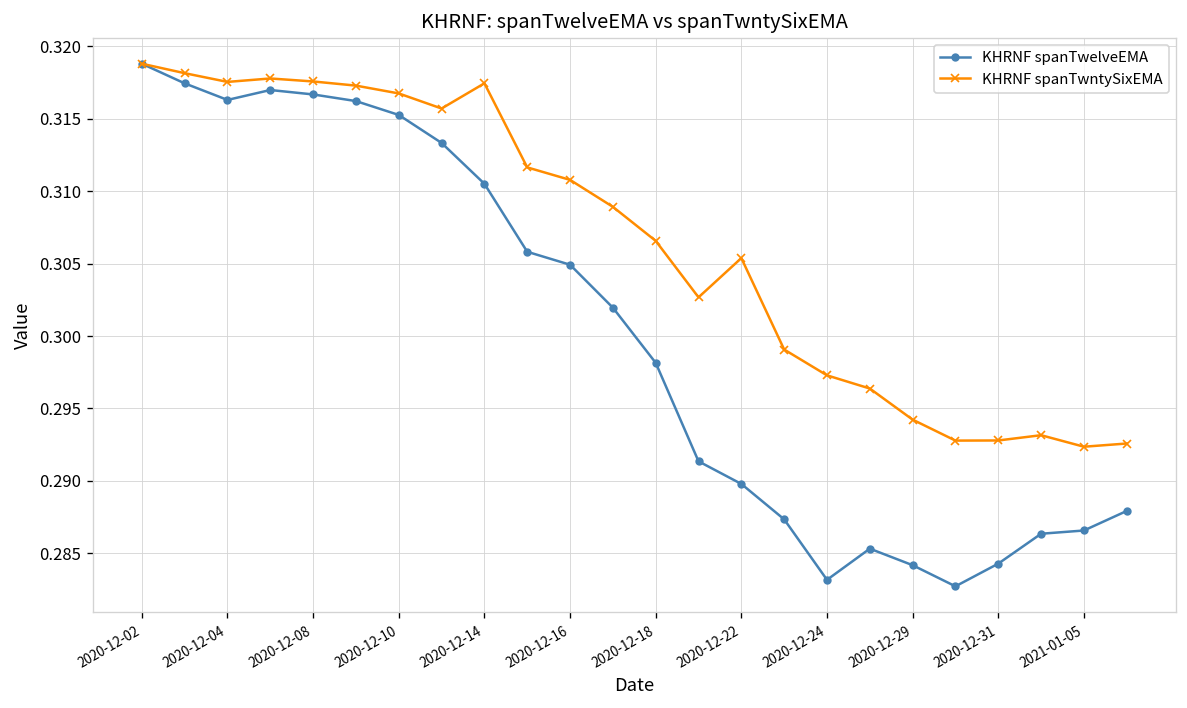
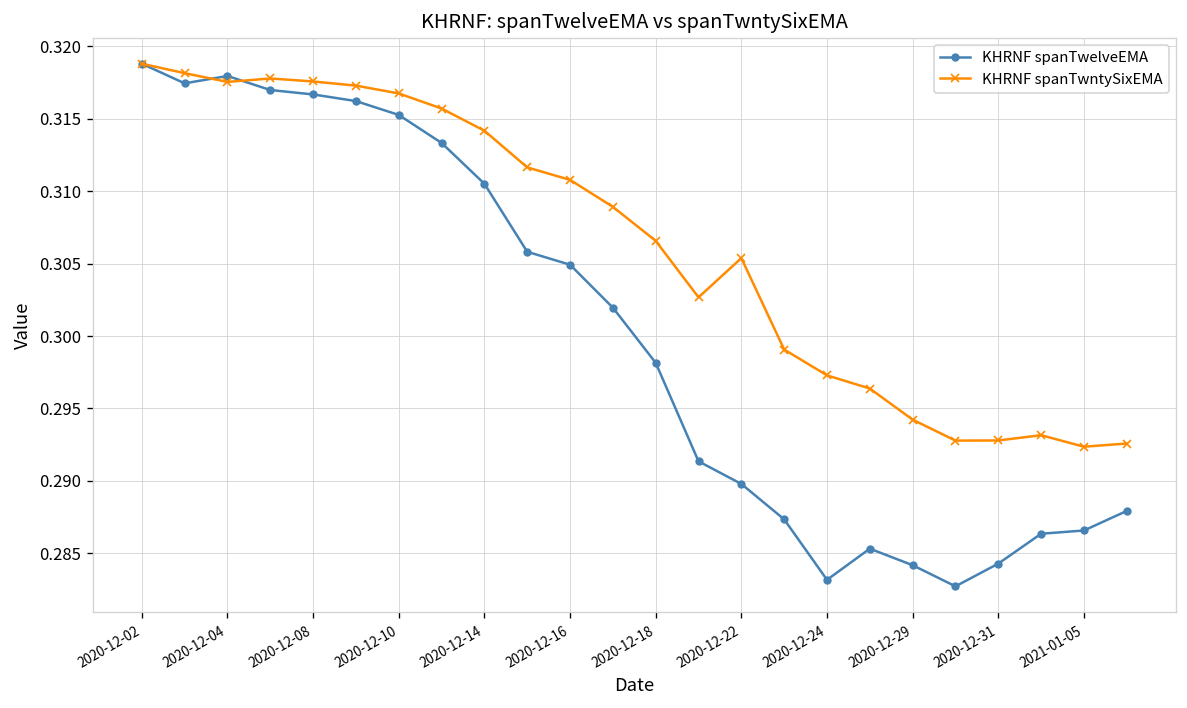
KHRNF spanTwelveEMA, 2020-12-04: 0.3163 -> 0.3180
KHRNF spanTwntySixEMA, 2020-12-14: 0.3174 -> 0.3142
